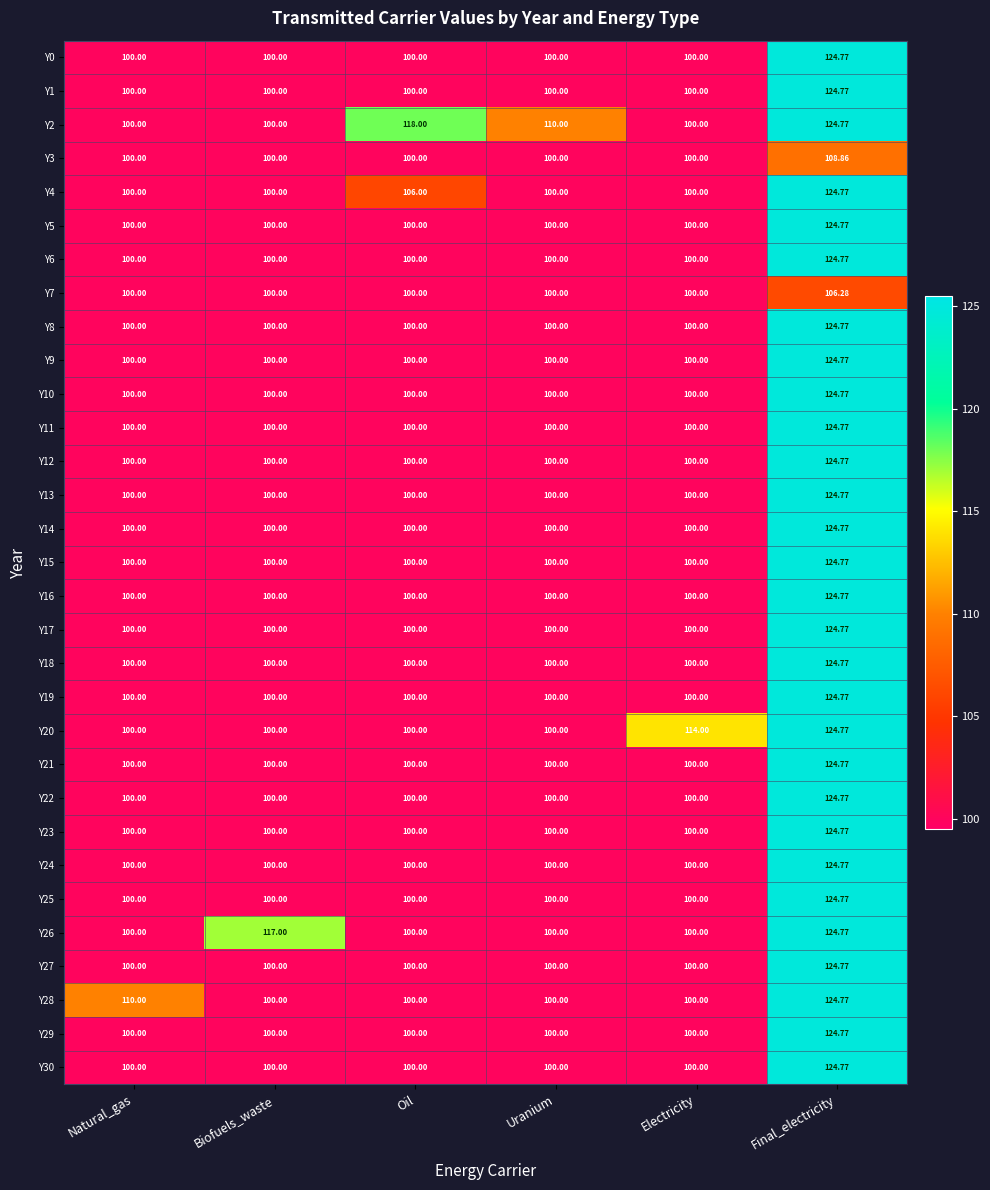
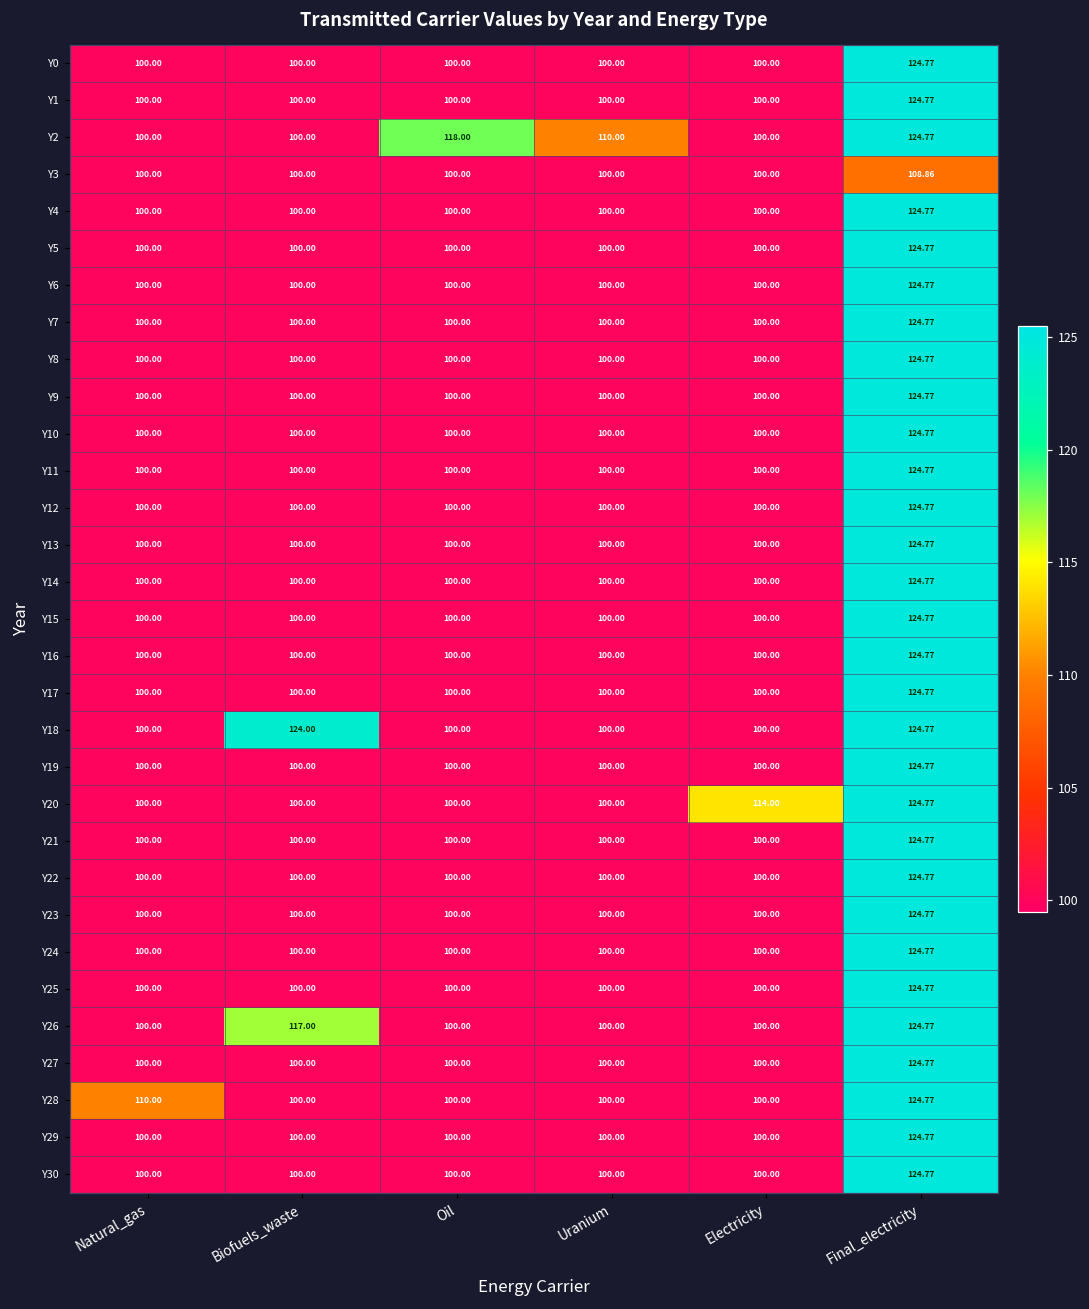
Y4, Oil: 106.00 -> 100.00
Y7, Final_electricity: 106.28 -> 124.77
Y18, Biofuels_waste: 100.00 -> 124.00
